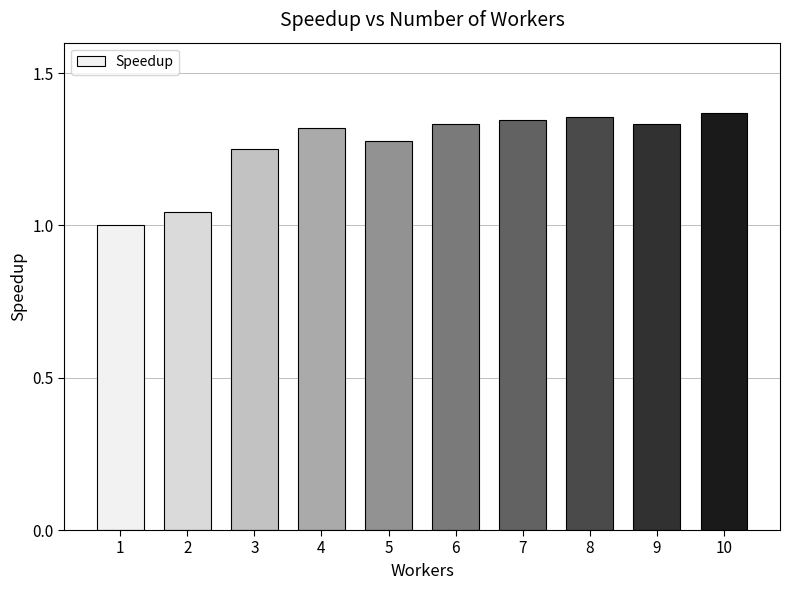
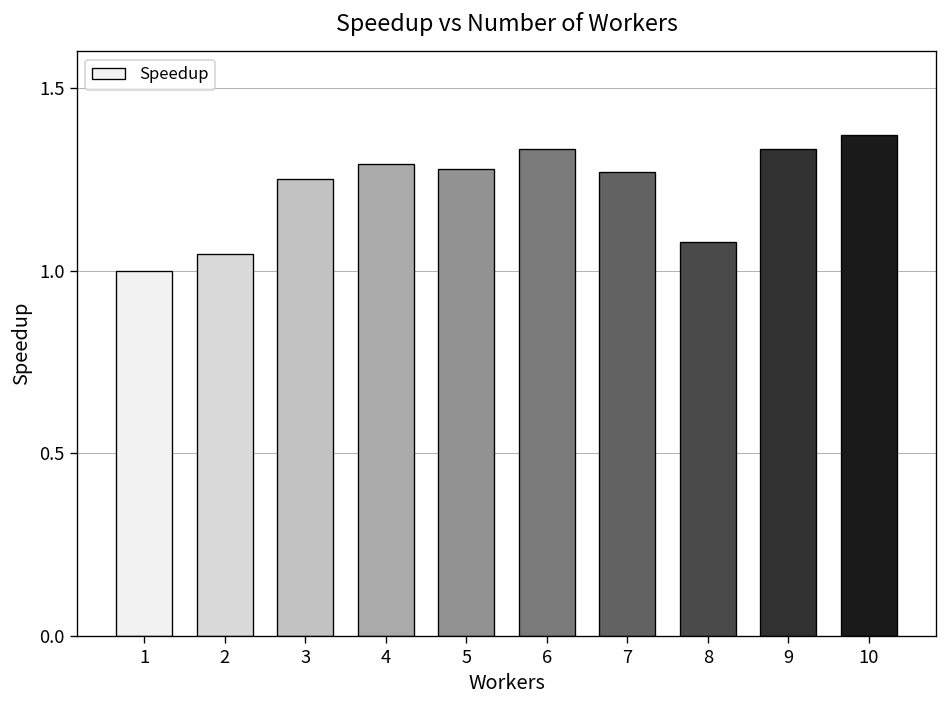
4: 1.32 -> 1.29
7: 1.35 -> 1.27
8: 1.36 -> 1.08
